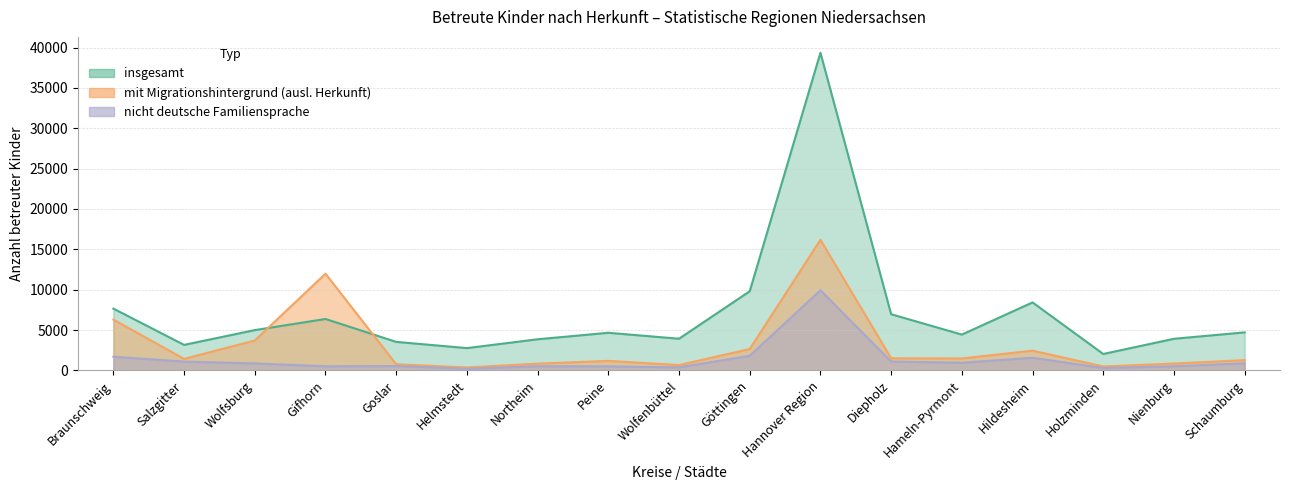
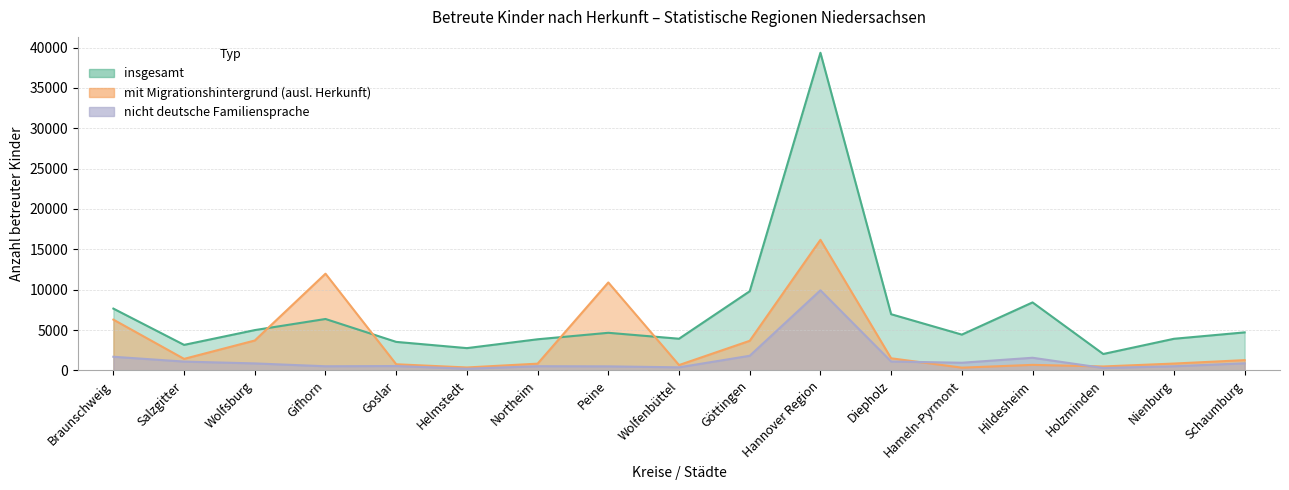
mit Migrationshintergrund (ausl. Herkunft), Peine: 1000 -> 11000
mit Migrationshintergrund (ausl. Herkunft), Göttingen: 3000 -> 4000
mit Migrationshintergrund (ausl. Herkunft), Hameln-Pyrmont: 1000 -> 0
mit Migrationshintergrund (ausl. Herkunft), Hildesheim: 2000 -> 1000
